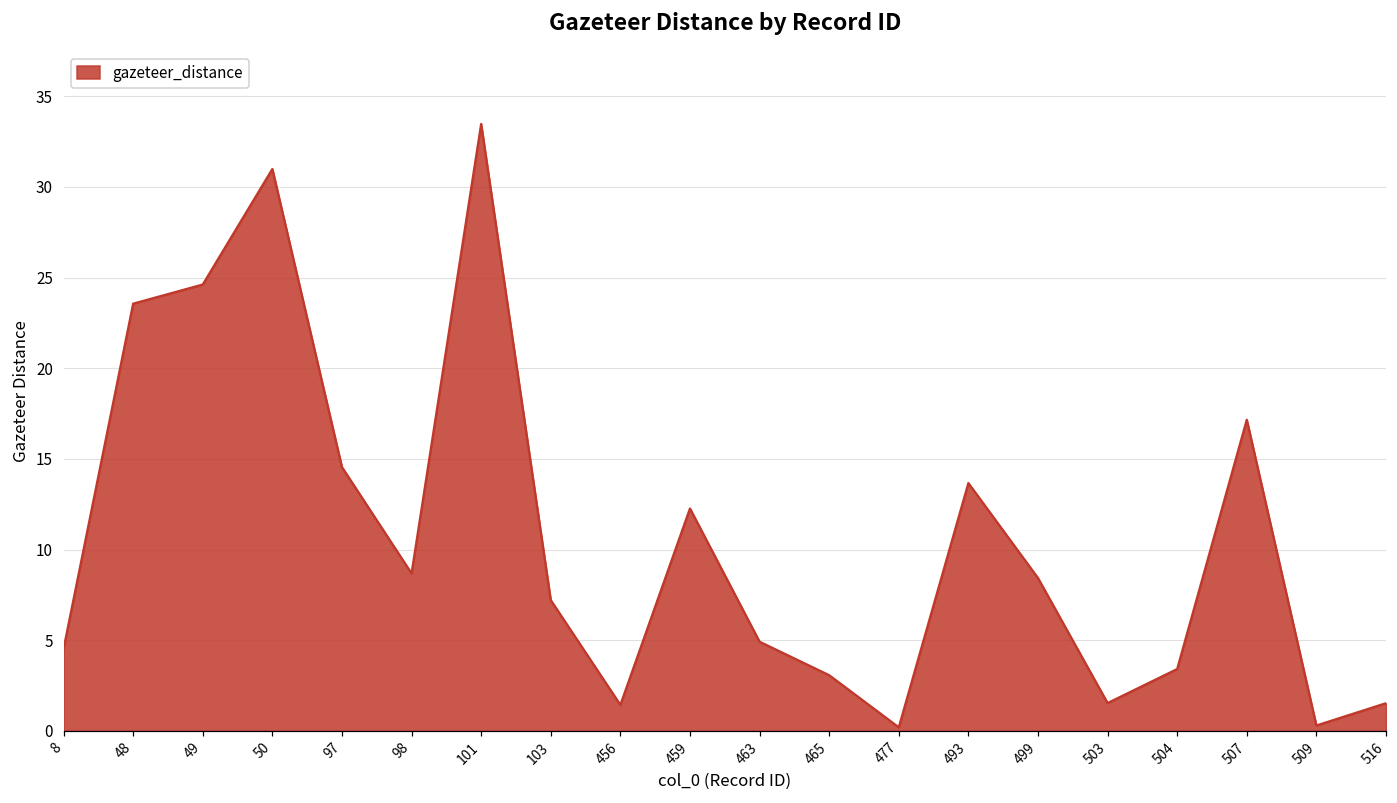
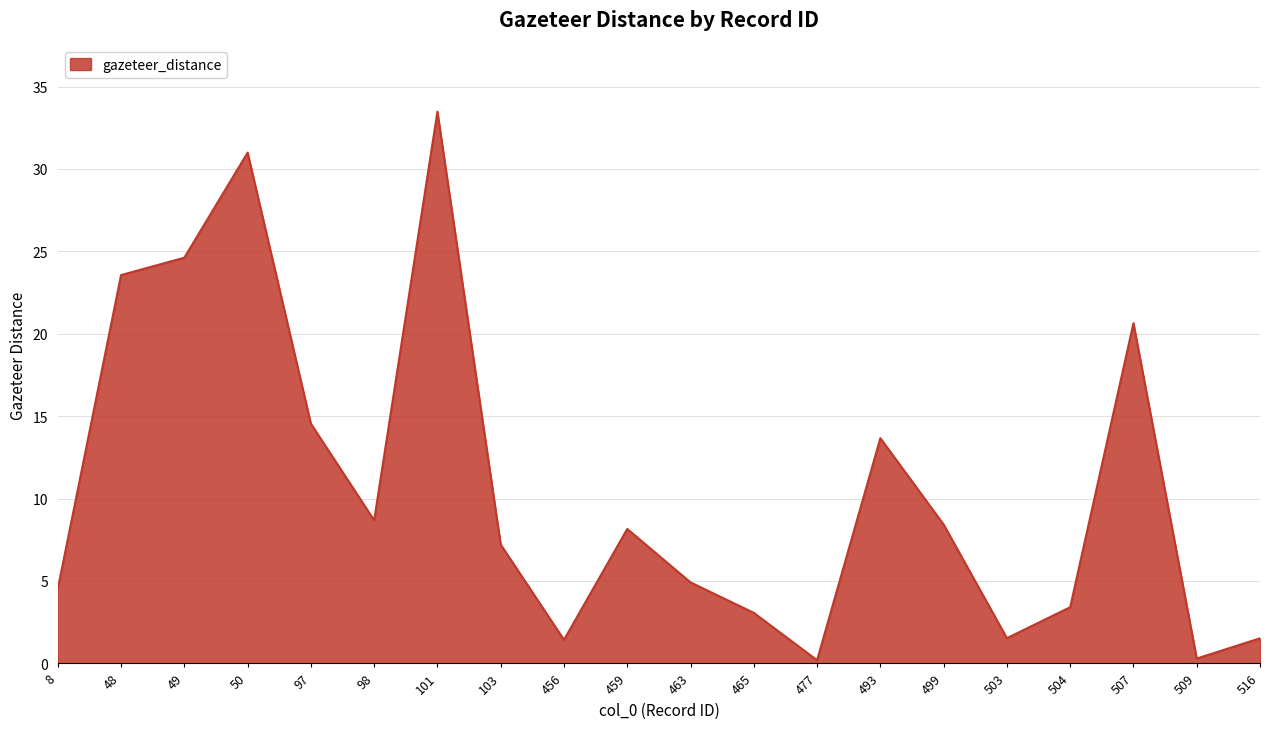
459: 12.3 -> 8.2
507: 17.2 -> 20.6
